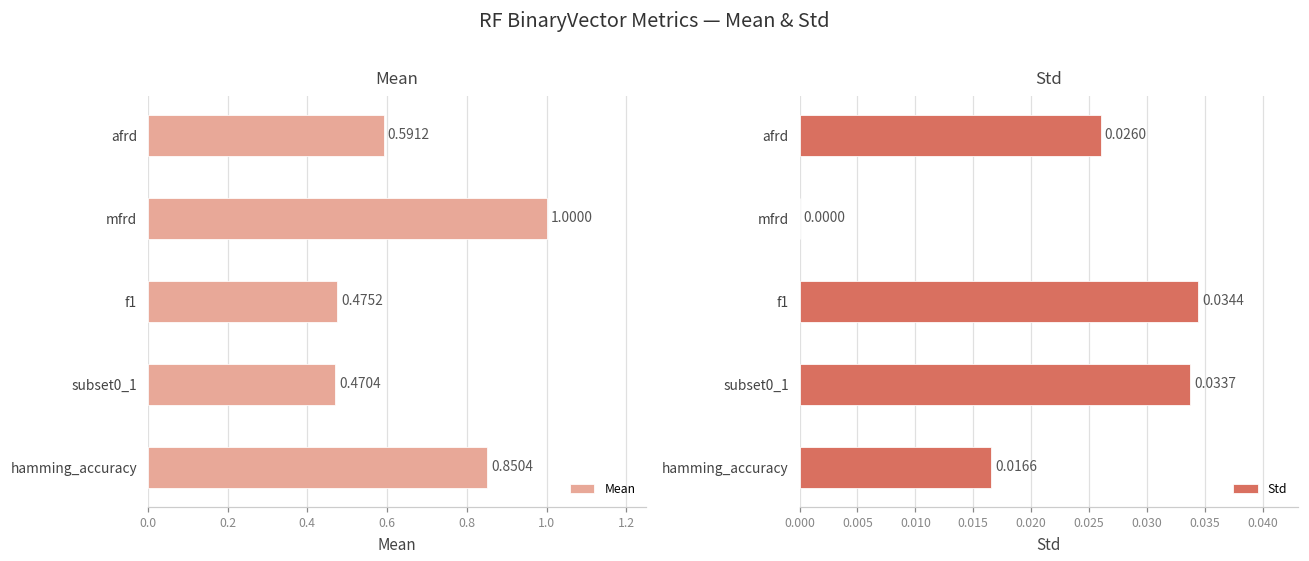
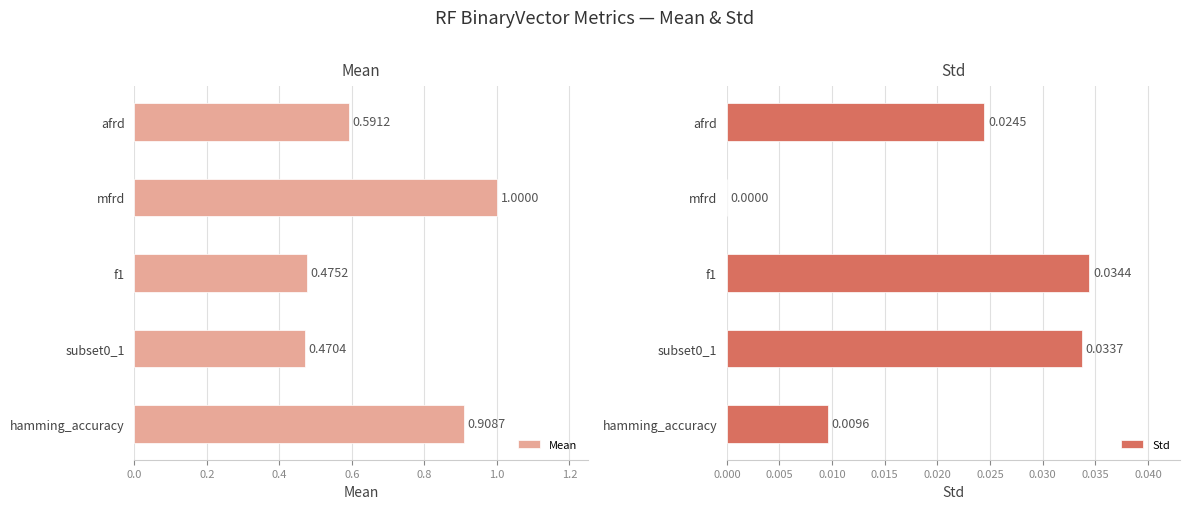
Mean, hamming_accuracy: 0.8504 -> 0.9087
Std, afrd: 0.0260 -> 0.0245
Std, hamming_accuracy: 0.0166 -> 0.0096
